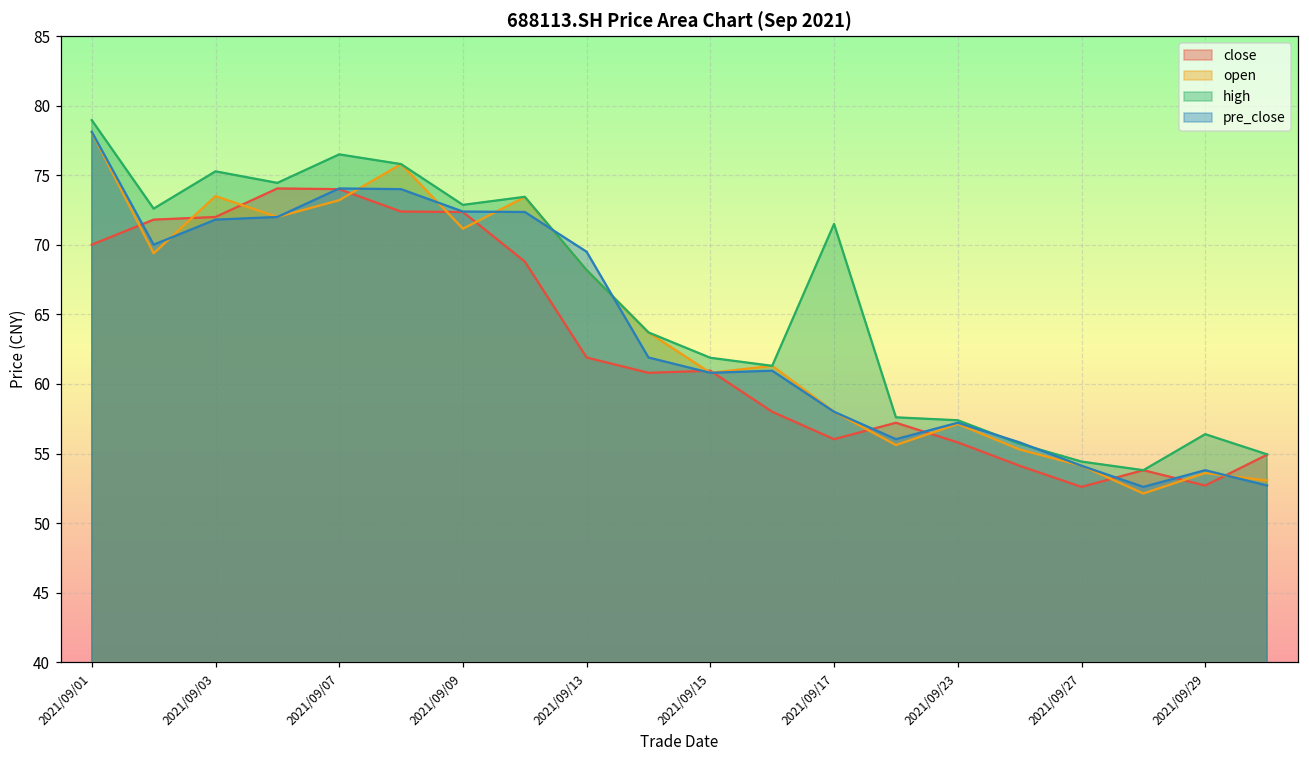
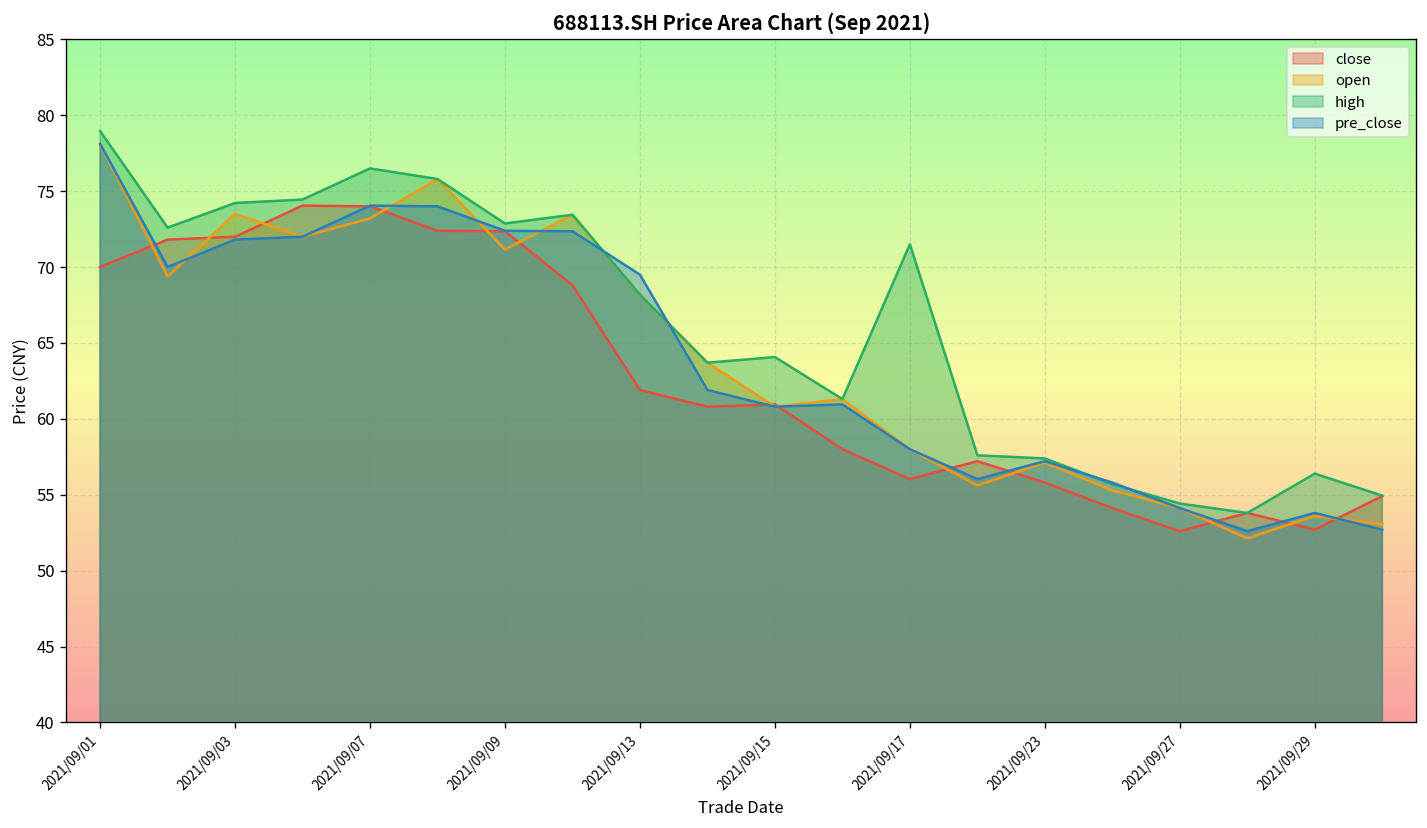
high, 2021/09/03: 75.3 -> 74.2
high, 2021/09/15: 61.9 -> 64.1
